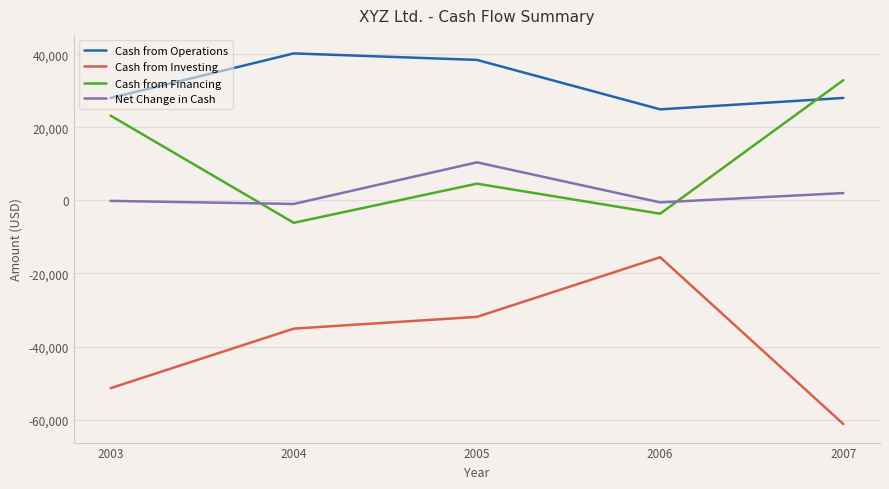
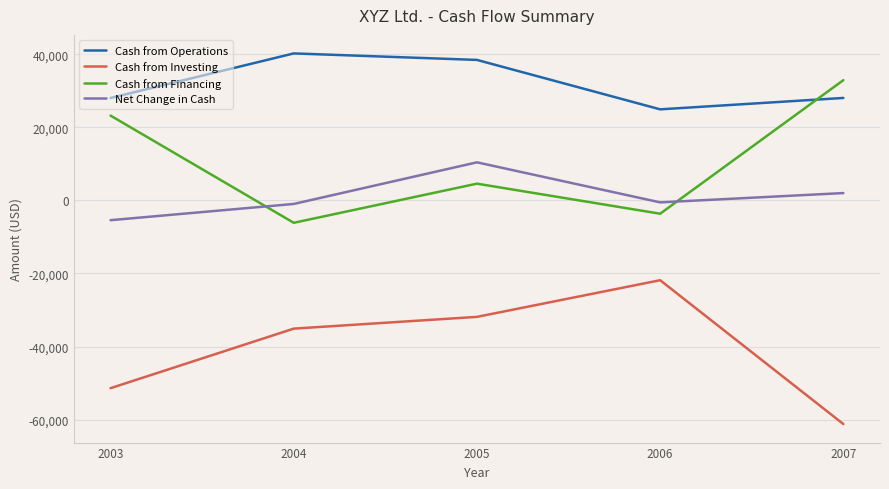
Net Change in Cash, 2003: 0 -> -5,000
Cash from Investing, 2006: -16,000 -> -22,000
